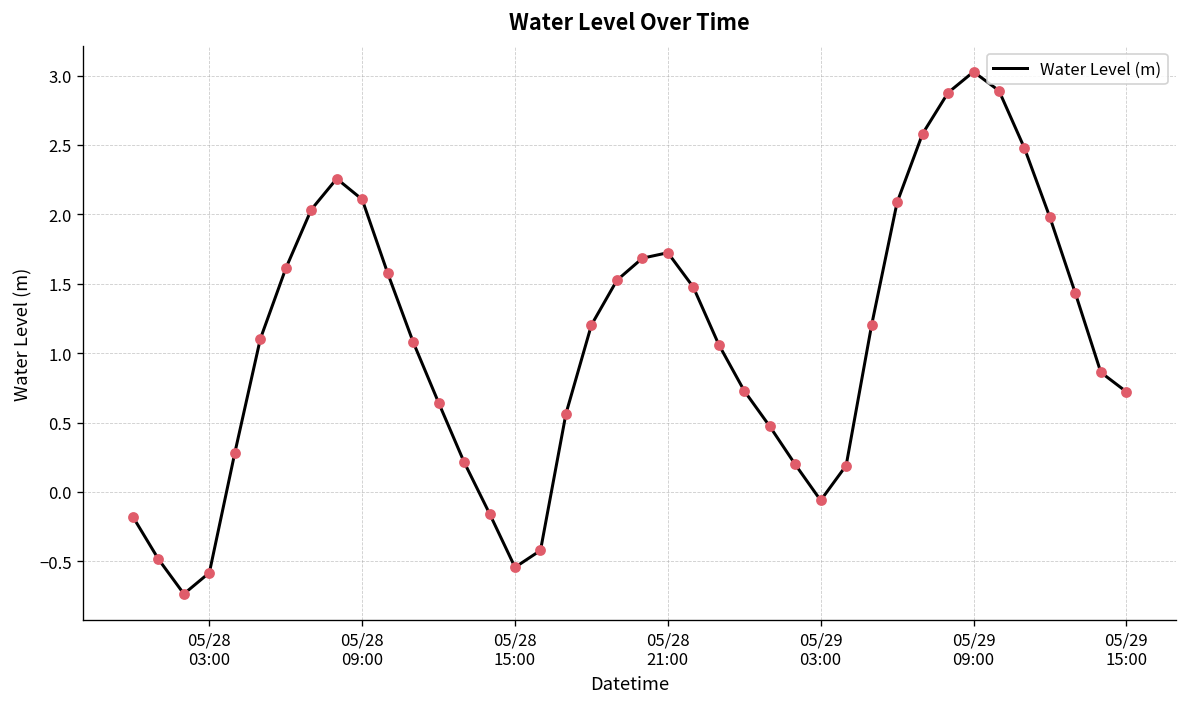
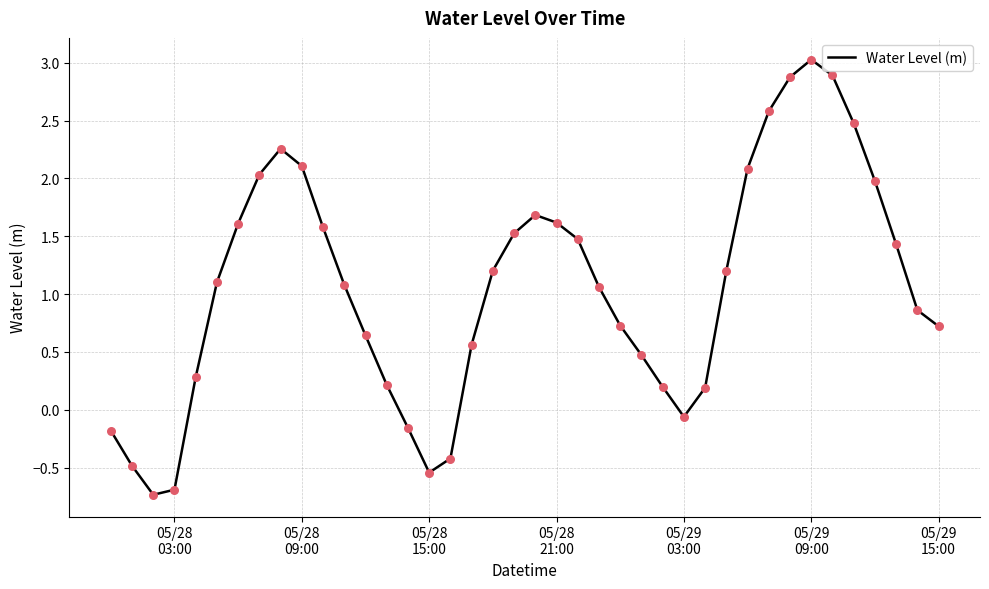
05/28 03:00: -0.58 -> -0.69
05/28 21:00: 1.72 -> 1.62
